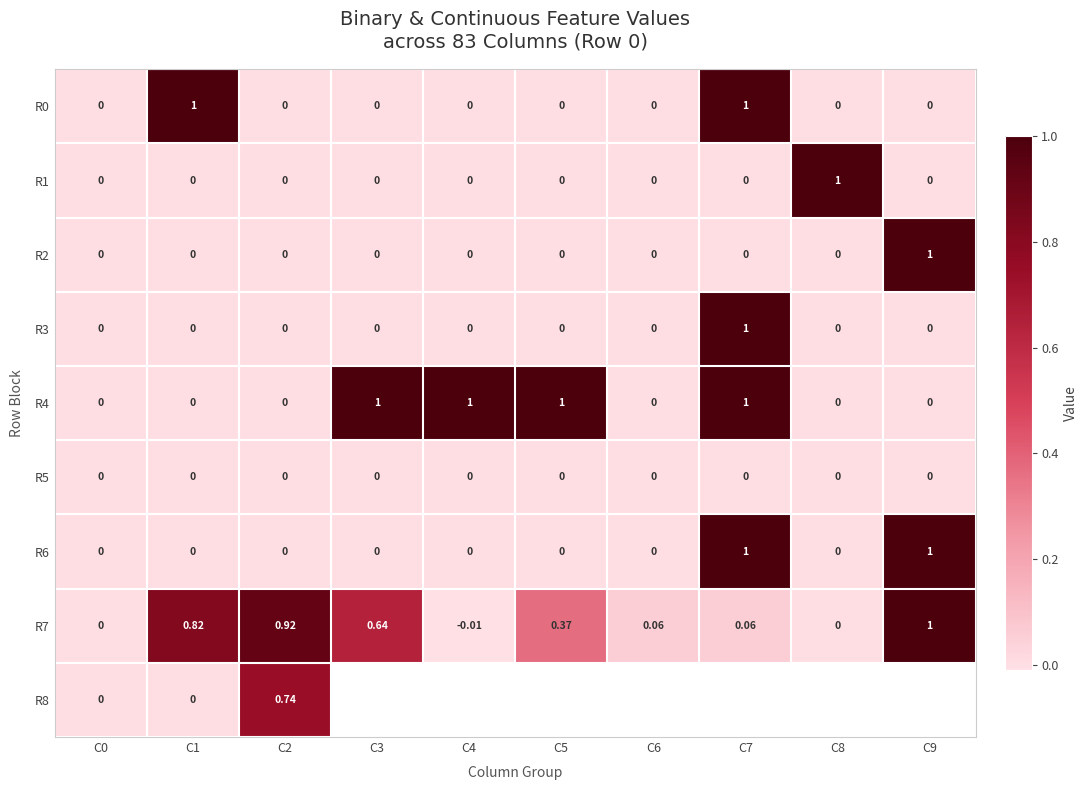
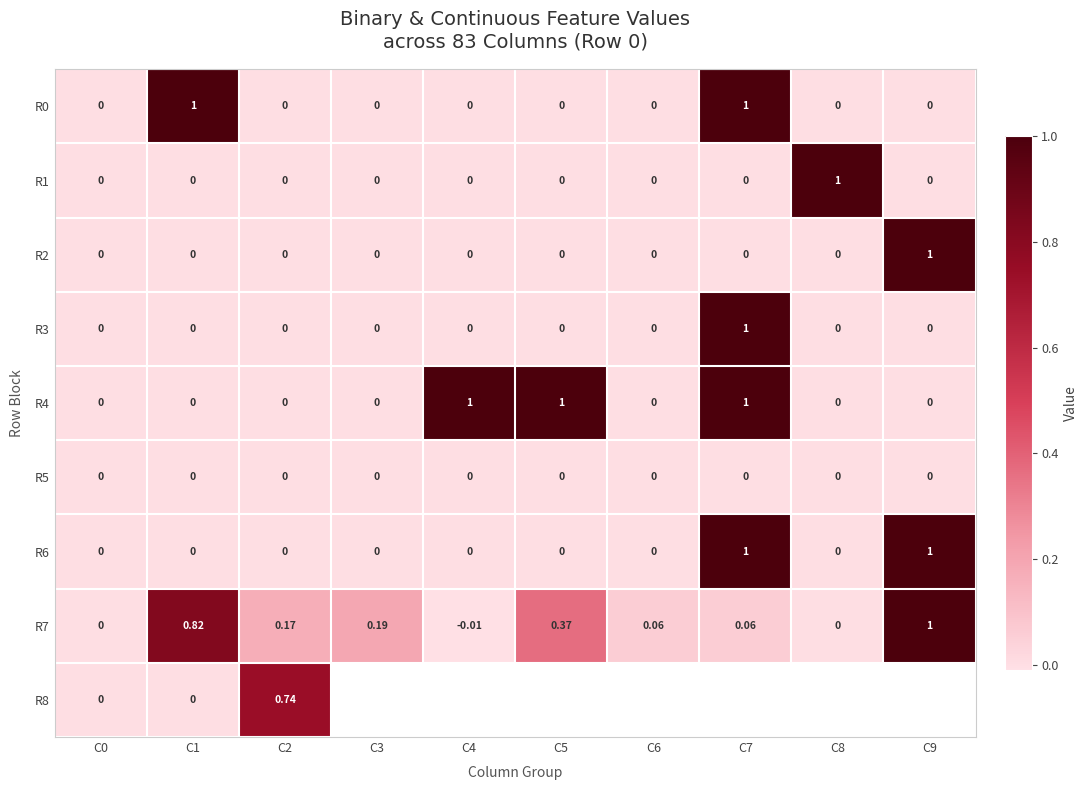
R4, C3: 1 -> 0
R7, C2: 0.92 -> 0.17
R7, C3: 0.64 -> 0.19
